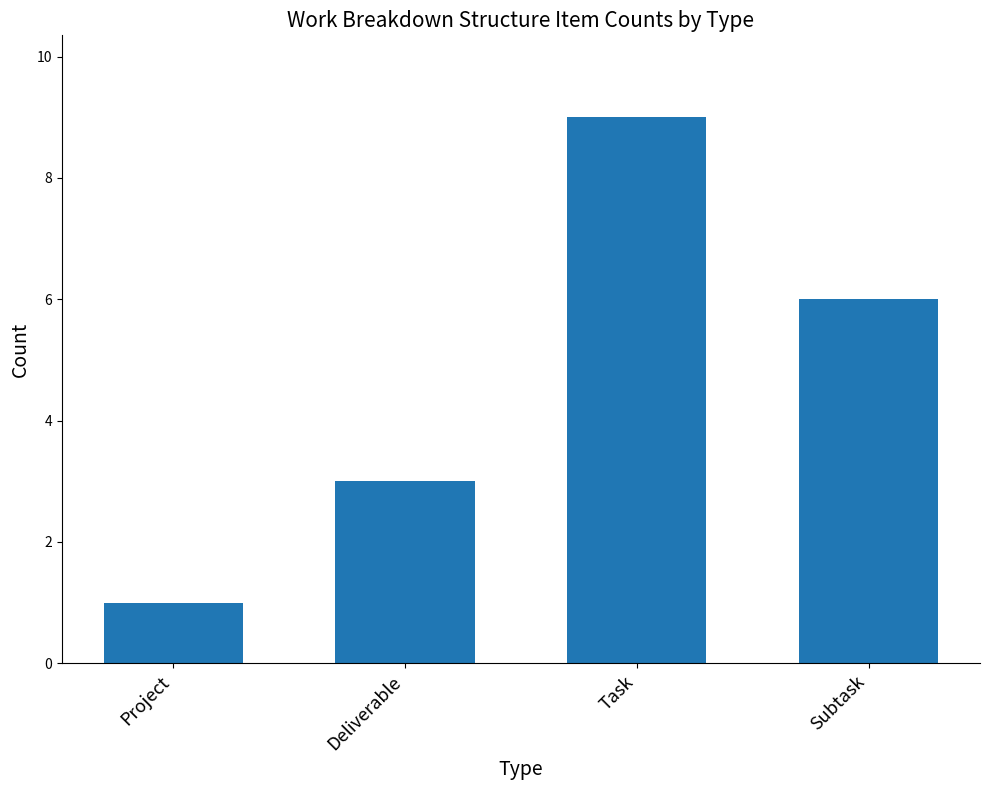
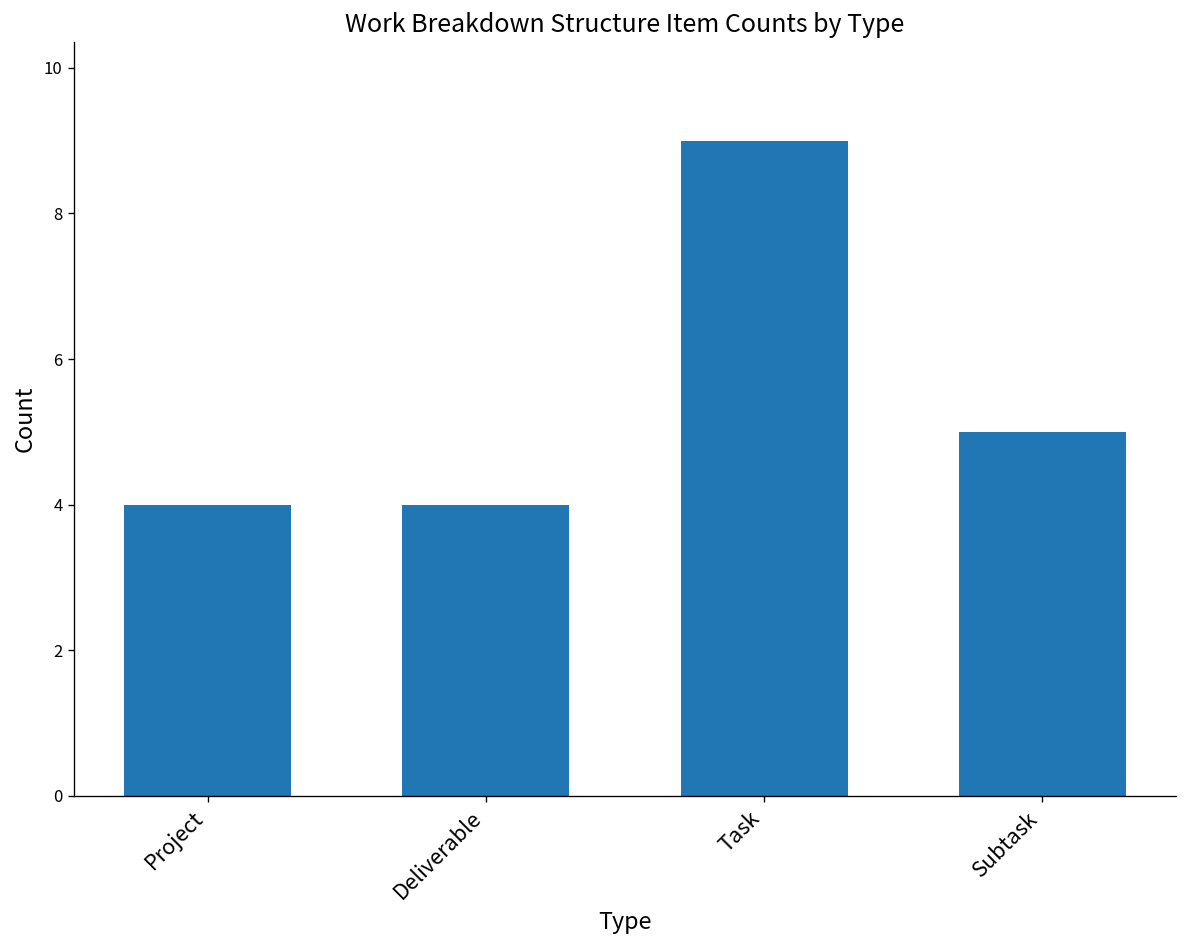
Project: 1 -> 4
Deliverable: 3 -> 4
Subtask: 6 -> 5
